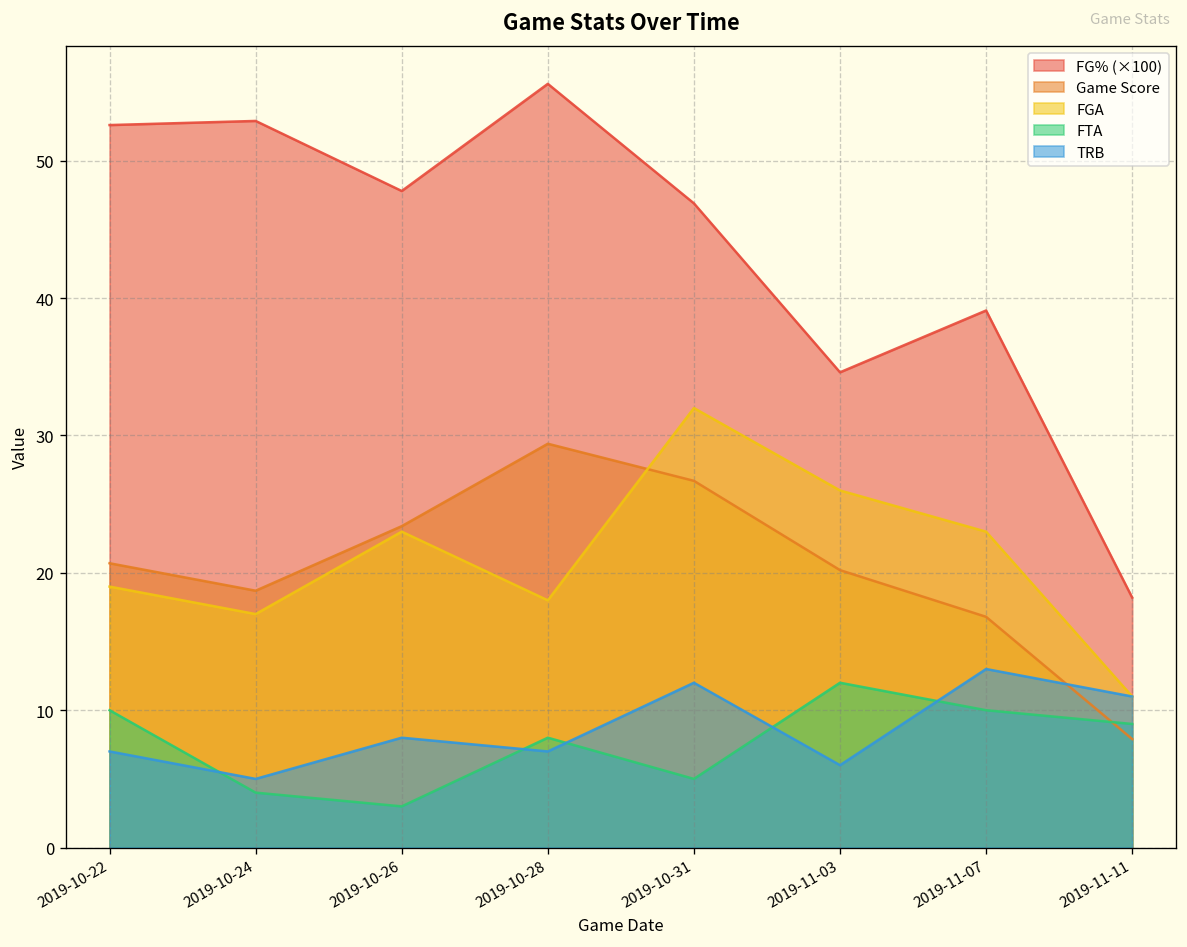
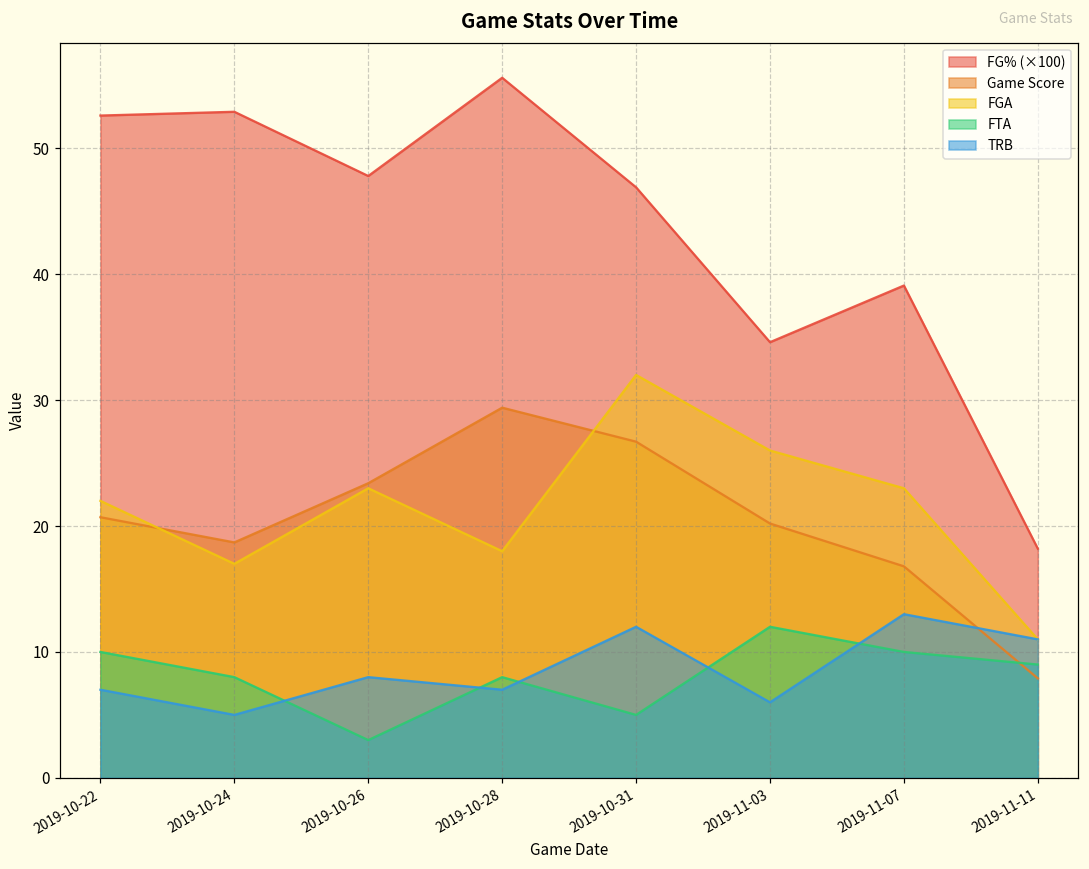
FGA, 2019-10-22: 19 -> 22
FTA, 2019-10-24: 4 -> 8
